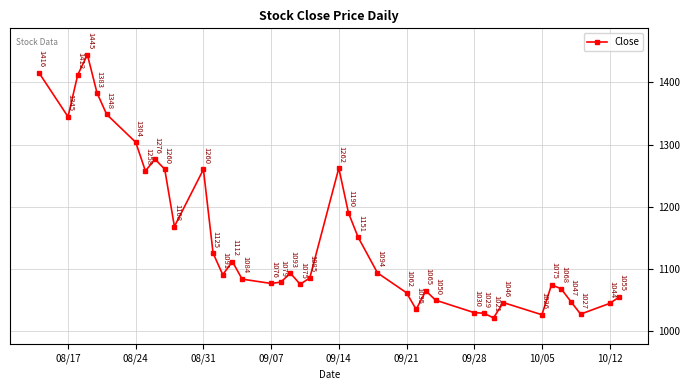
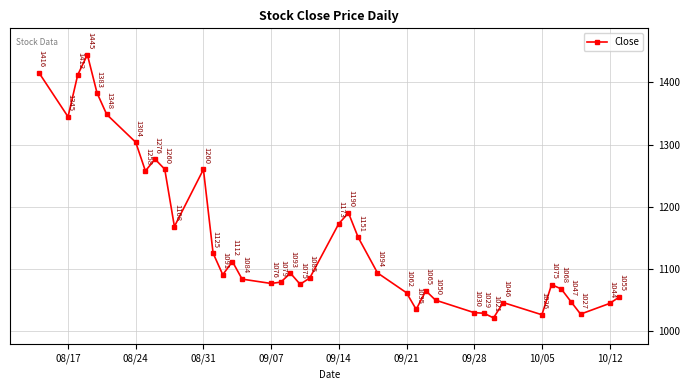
09/14: 1262 -> 1173
